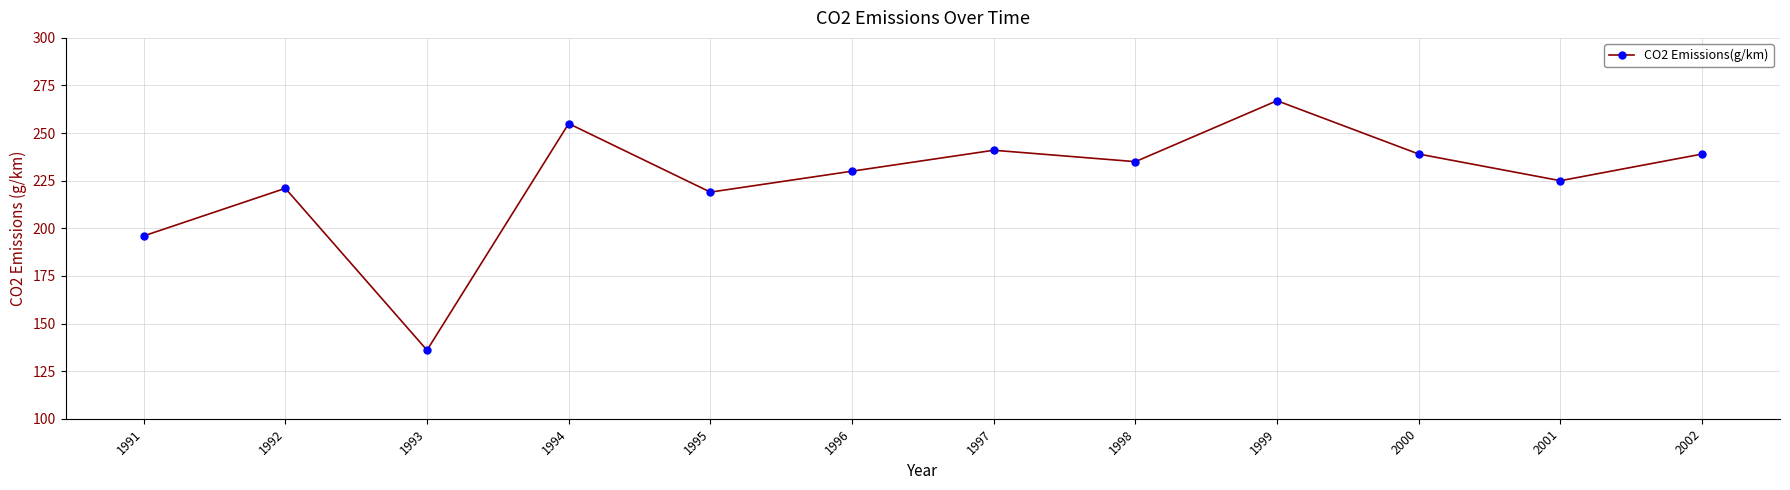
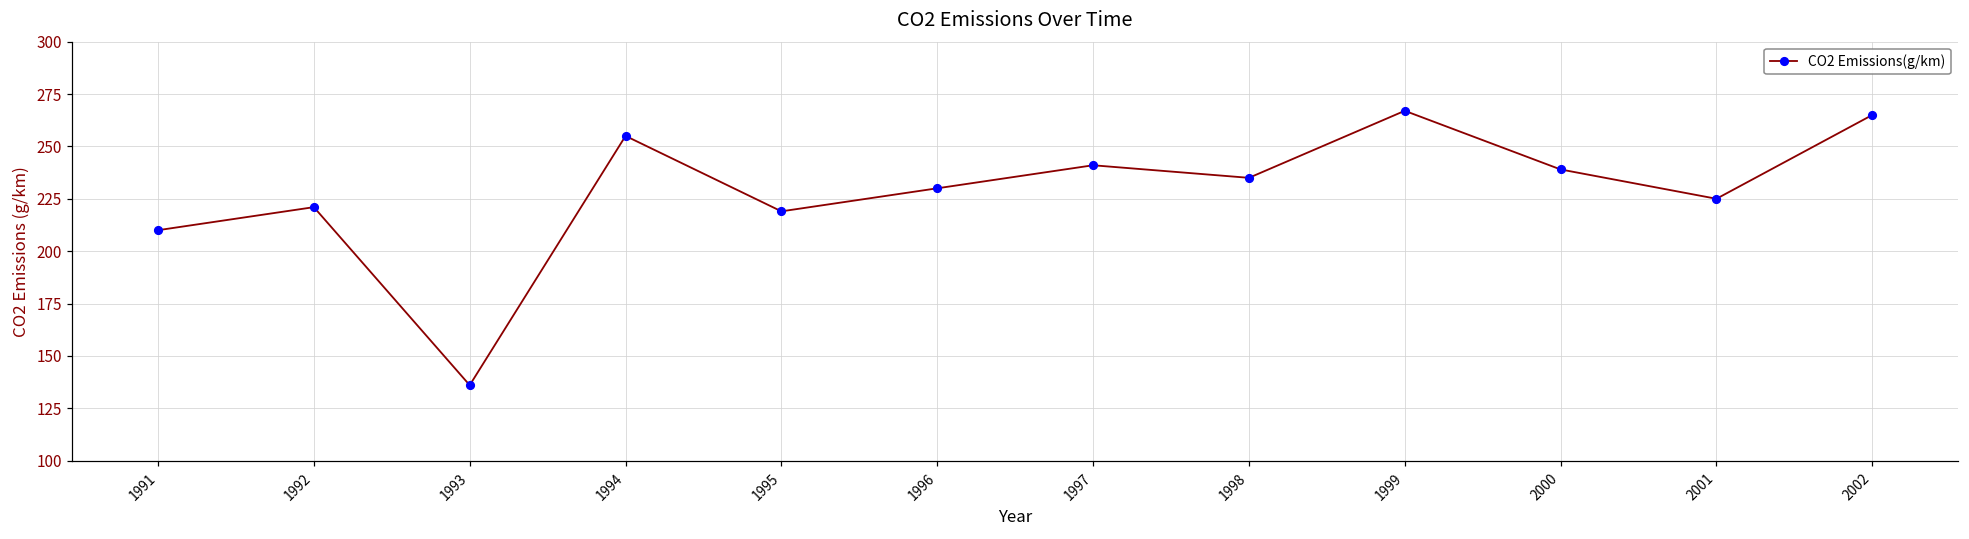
1991: 196 -> 210
2002: 239 -> 265
